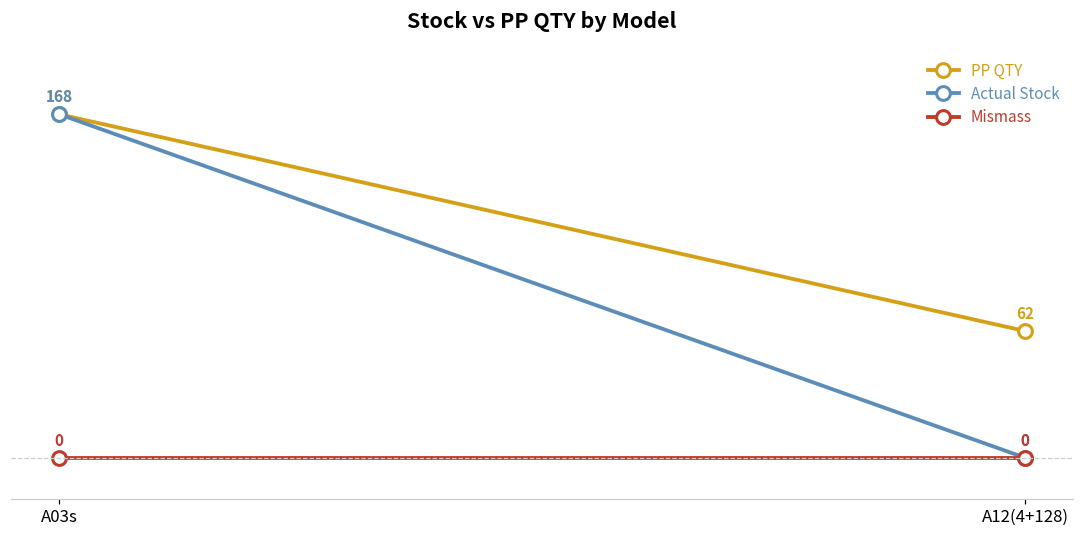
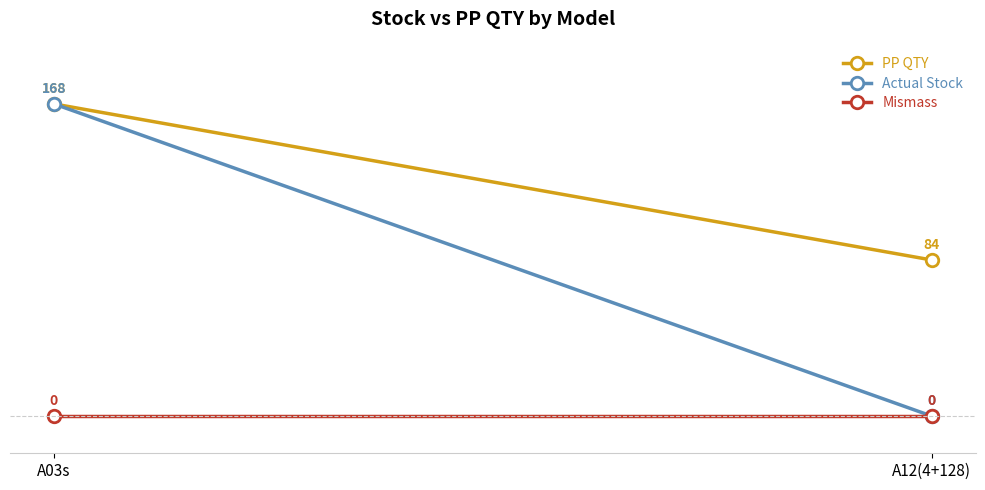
PP QTY, A12(4+128): 62 -> 84
